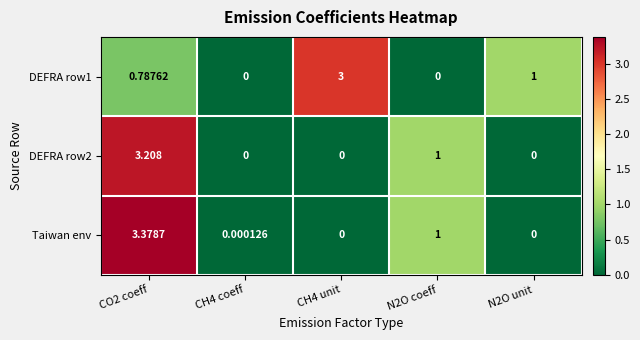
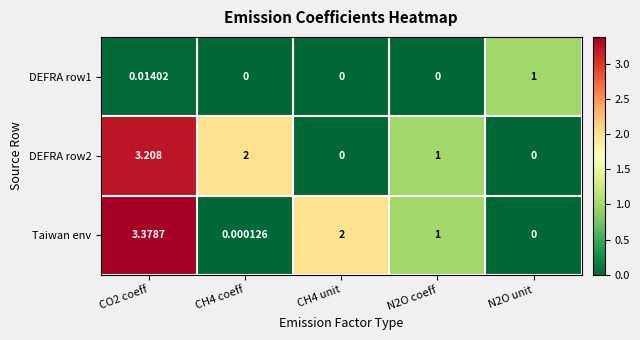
DEFRA row1, CO2 coeff: 0.78762 -> 0.01402
DEFRA row1, CH4 unit: 3 -> 0
DEFRA row2, CH4 coeff: 0 -> 2
Taiwan env, CH4 unit: 0 -> 2
